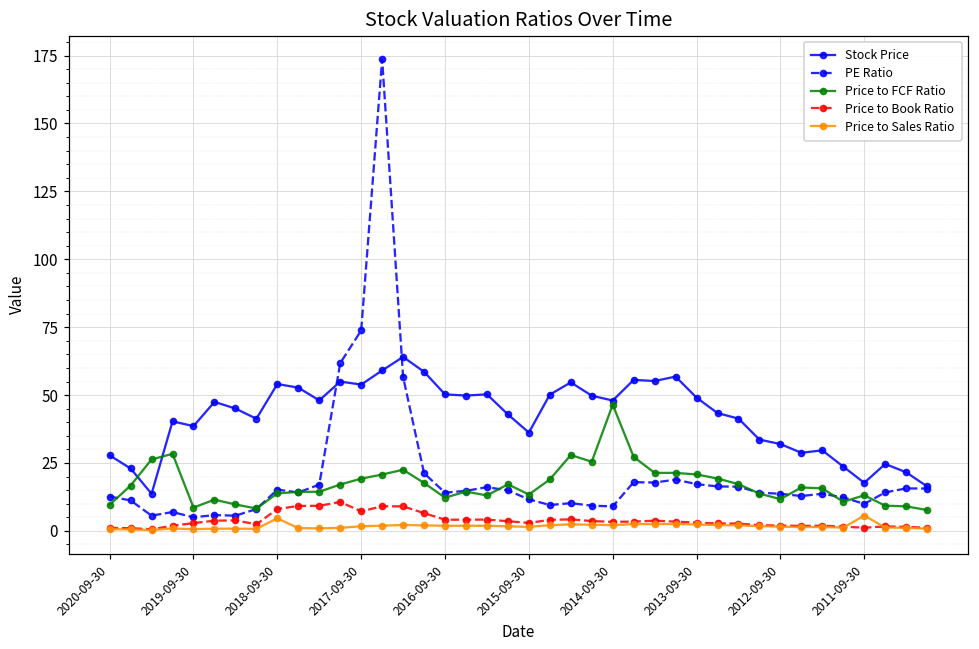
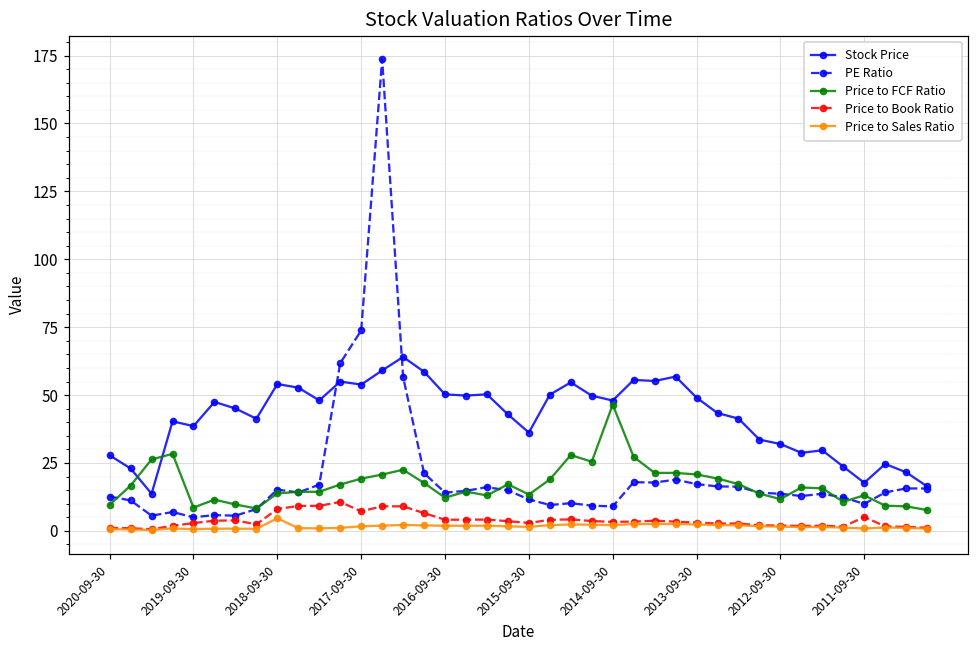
Price to Book Ratio, 2011-09-30: 1 -> 5
Price to Sales Ratio, 2011-09-30: 6 -> 1
